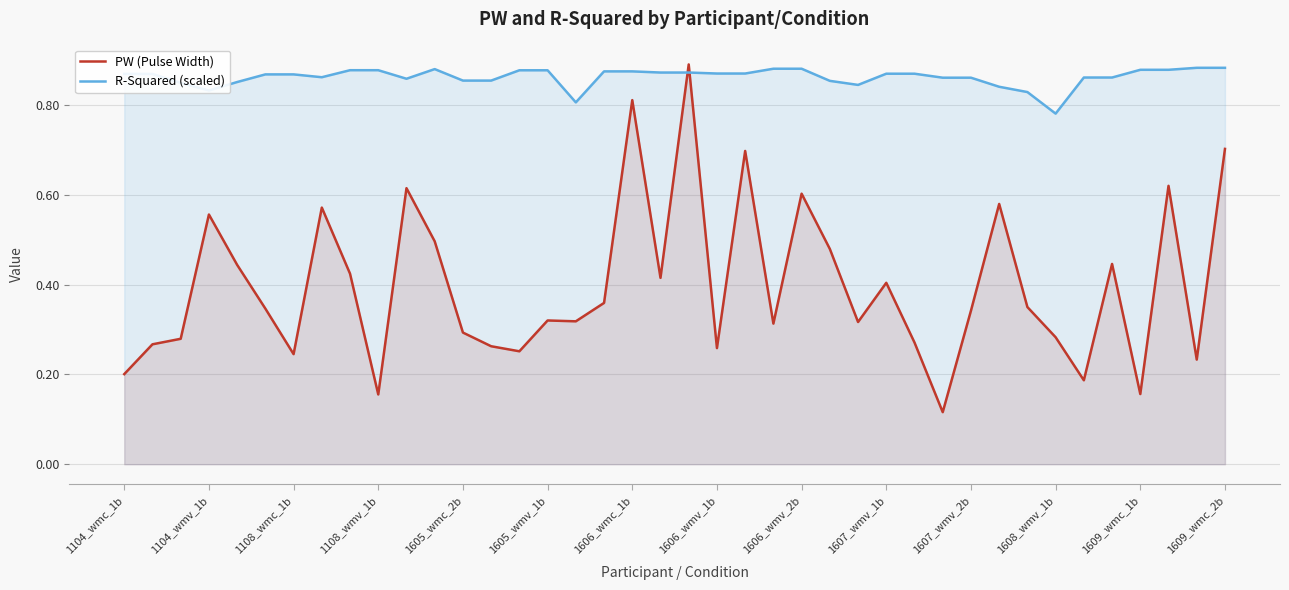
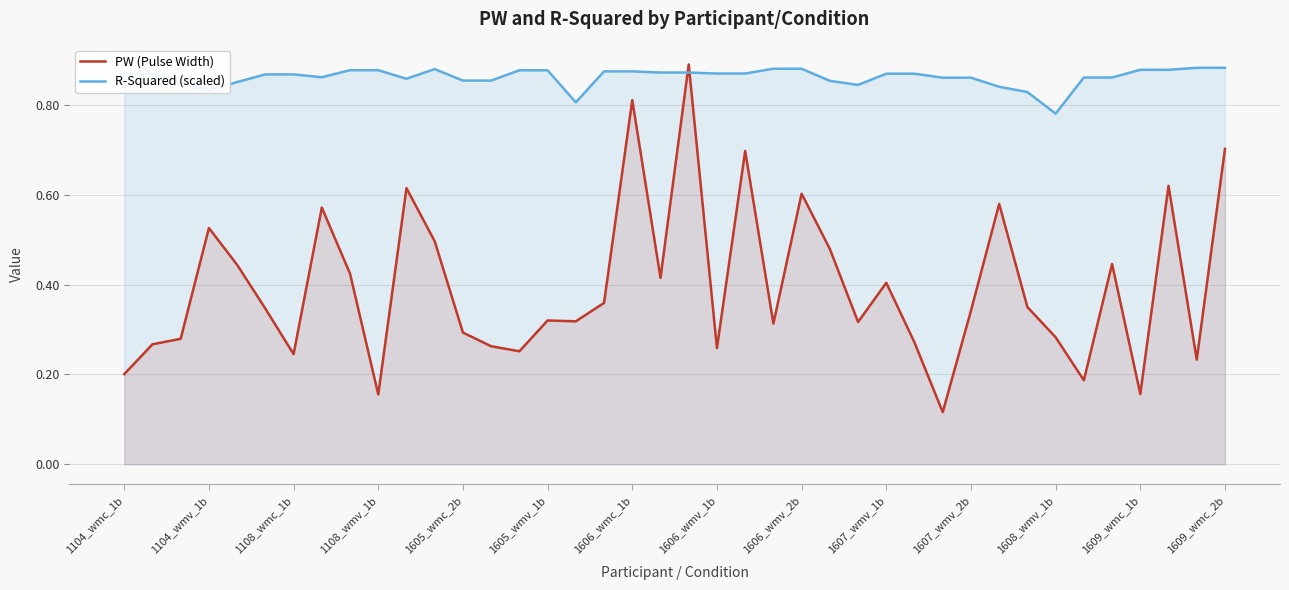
PW (Pulse Width), 1104_wmv_1b: 0.56 -> 0.53
